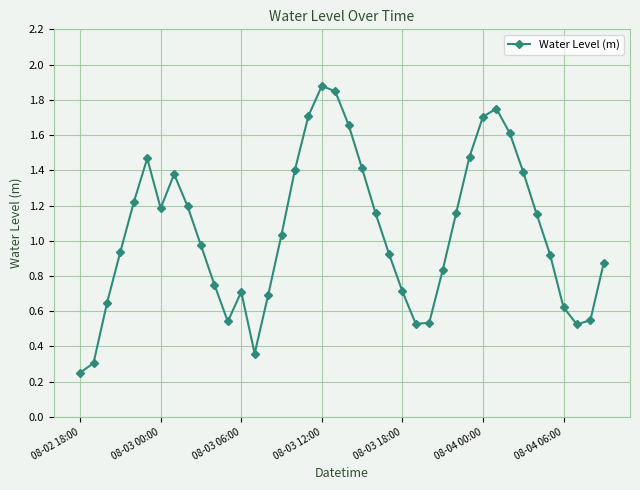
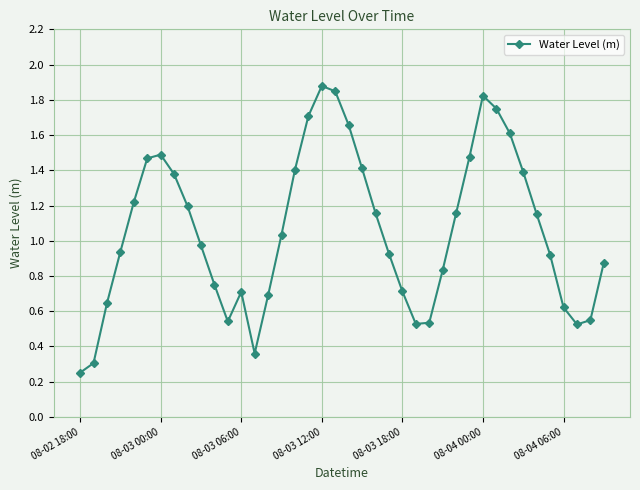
08-03 00:00: 1.18 -> 1.49
08-04 00:00: 1.70 -> 1.82
